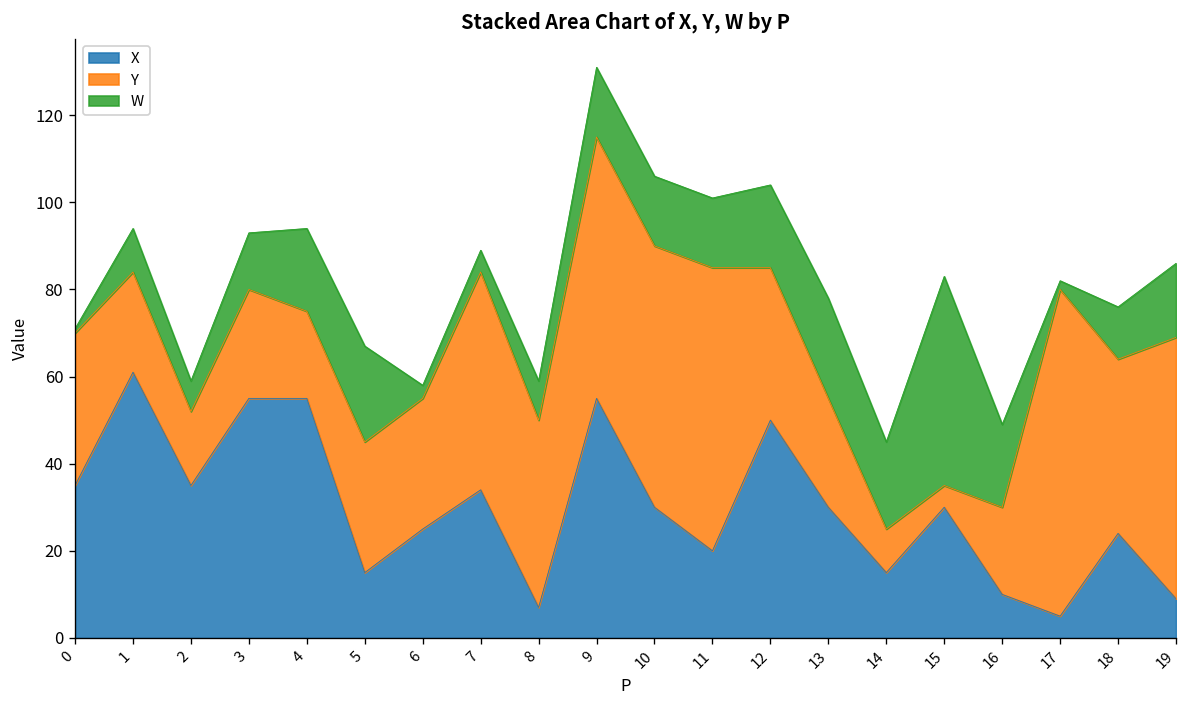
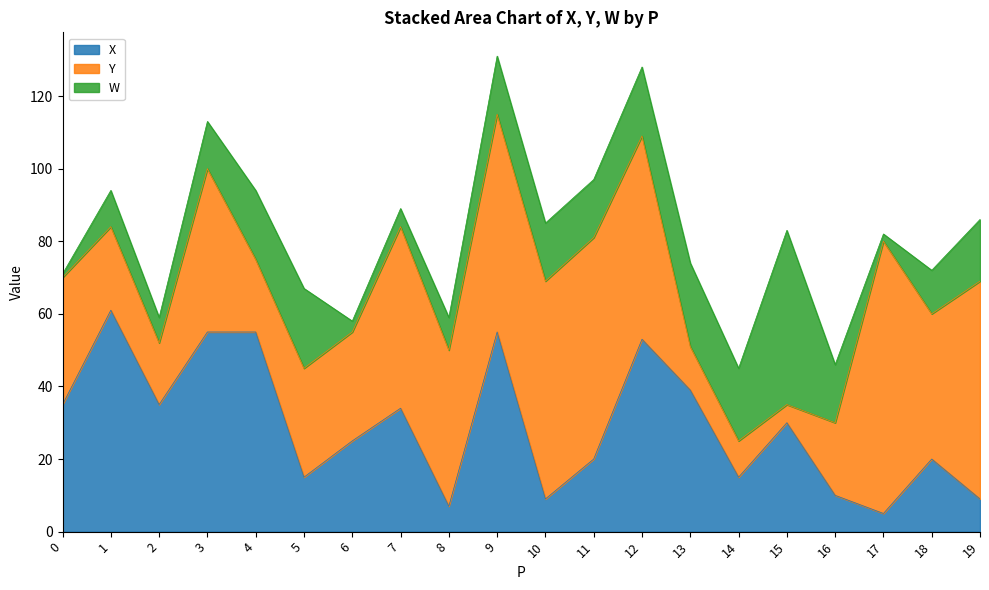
Y, 3: 25 -> 45
X, 10: 30 -> 9
Y, 11: 65 -> 61
X, 12: 50 -> 53
Y, 12: 35 -> 56
X, 13: 30 -> 39
Y, 13: 25 -> 12
W, 16: 19 -> 16
X, 18: 24 -> 20
